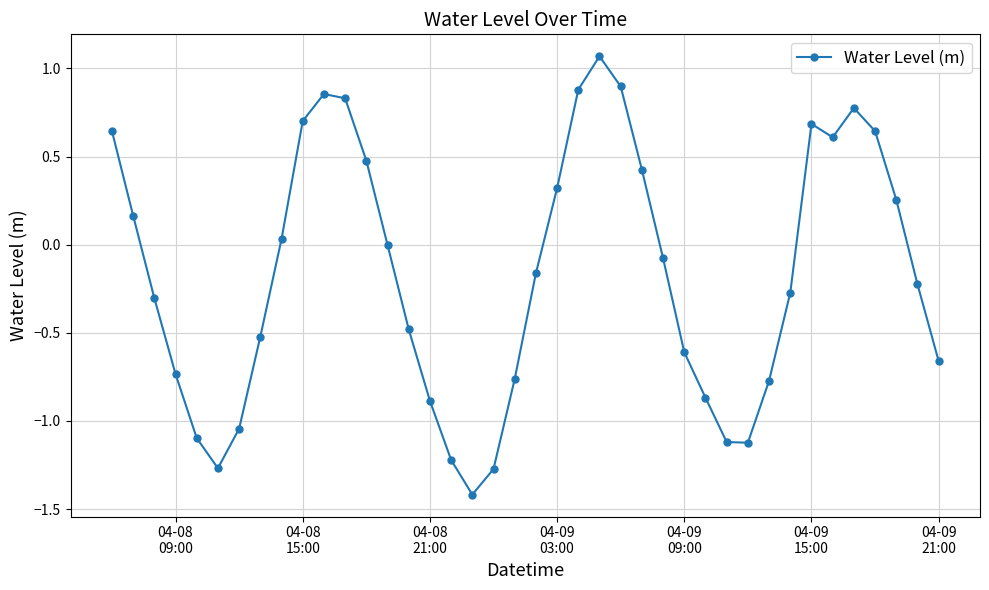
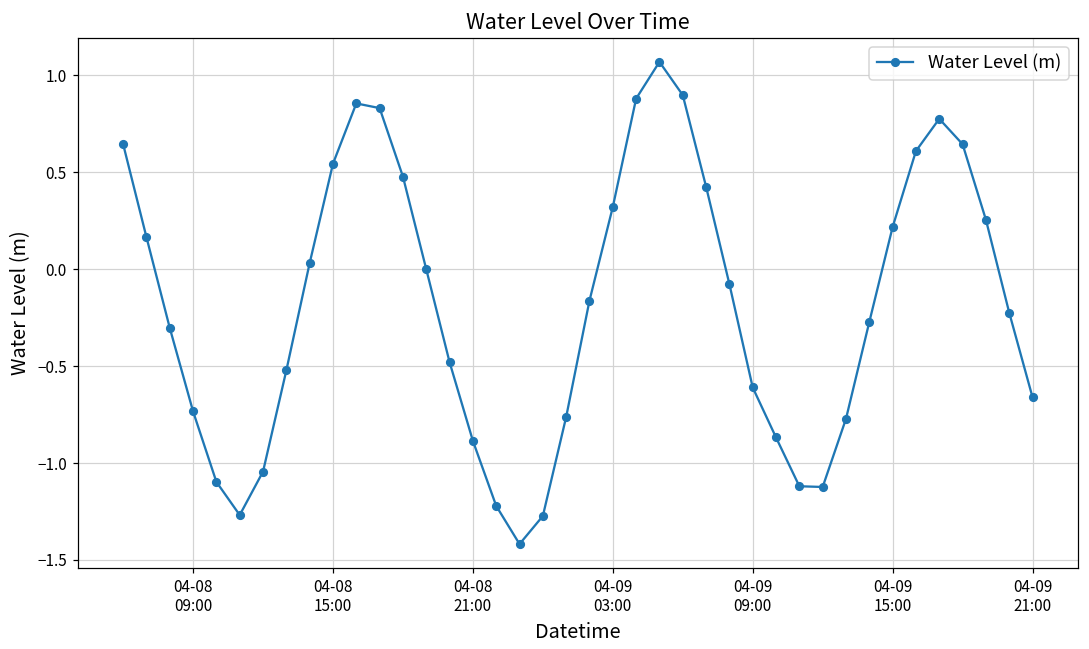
04-08 15:00: 0.70 -> 0.54
04-09 15:00: 0.69 -> 0.22
